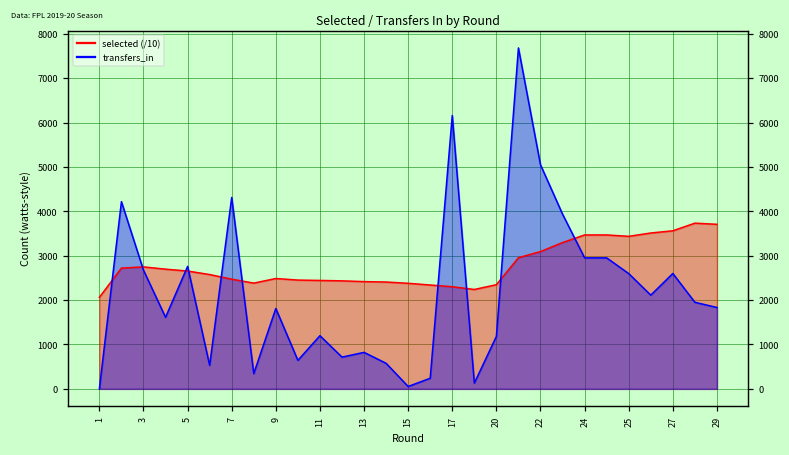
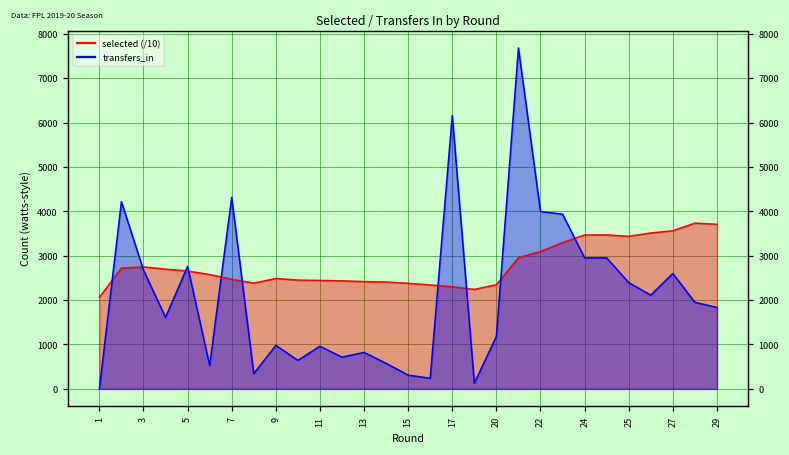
transfers_in, 9: 1800 -> 1000
transfers_in, 11: 1200 -> 1000
transfers_in, 15: 100 -> 300
transfers_in, 22: 5100 -> 4000
transfers_in, 25: 2600 -> 2400
